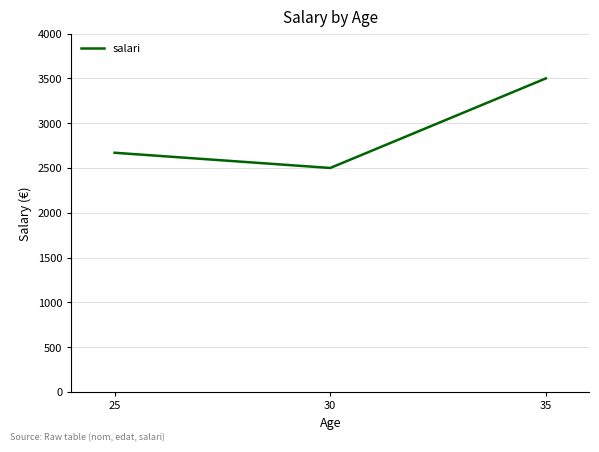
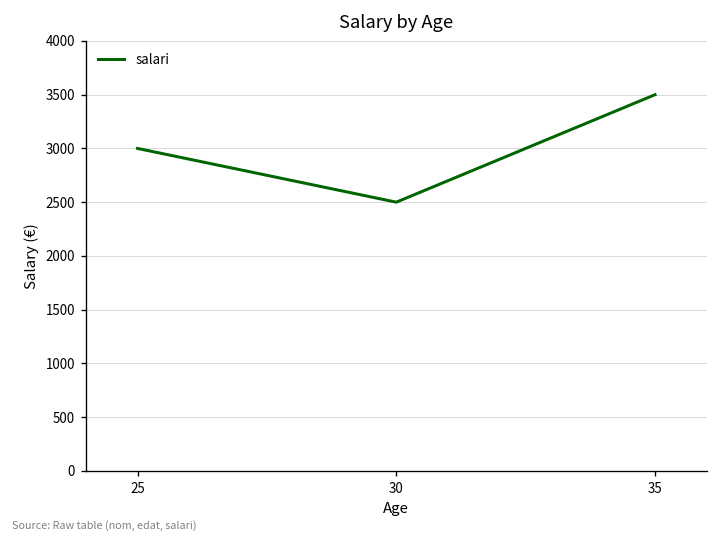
25: 2700 -> 3000
